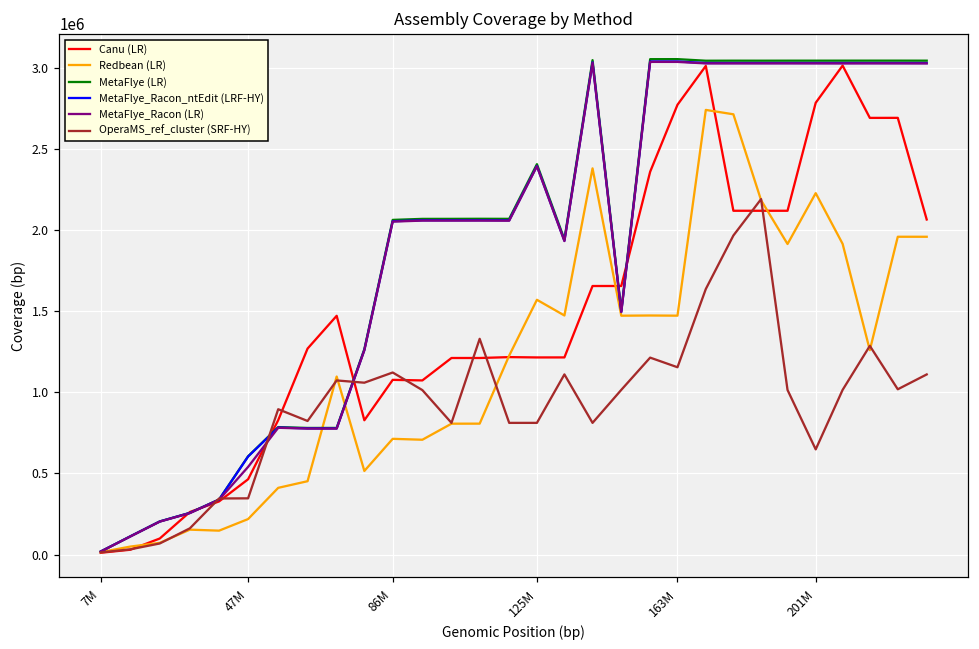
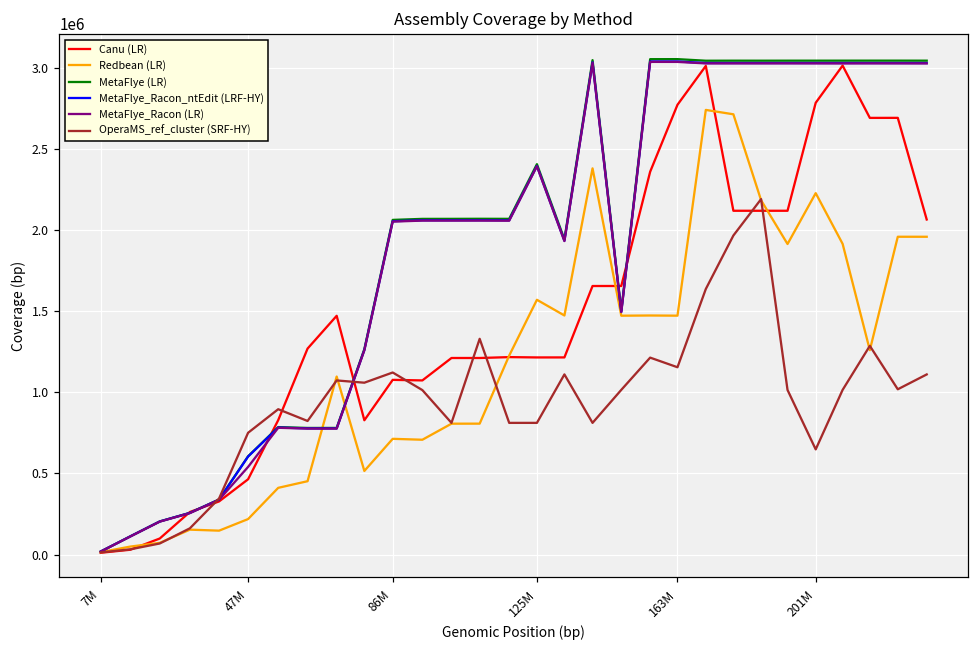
OperaMS_ref_cluster (SRF-HY), 47M: 350000 -> 750000
